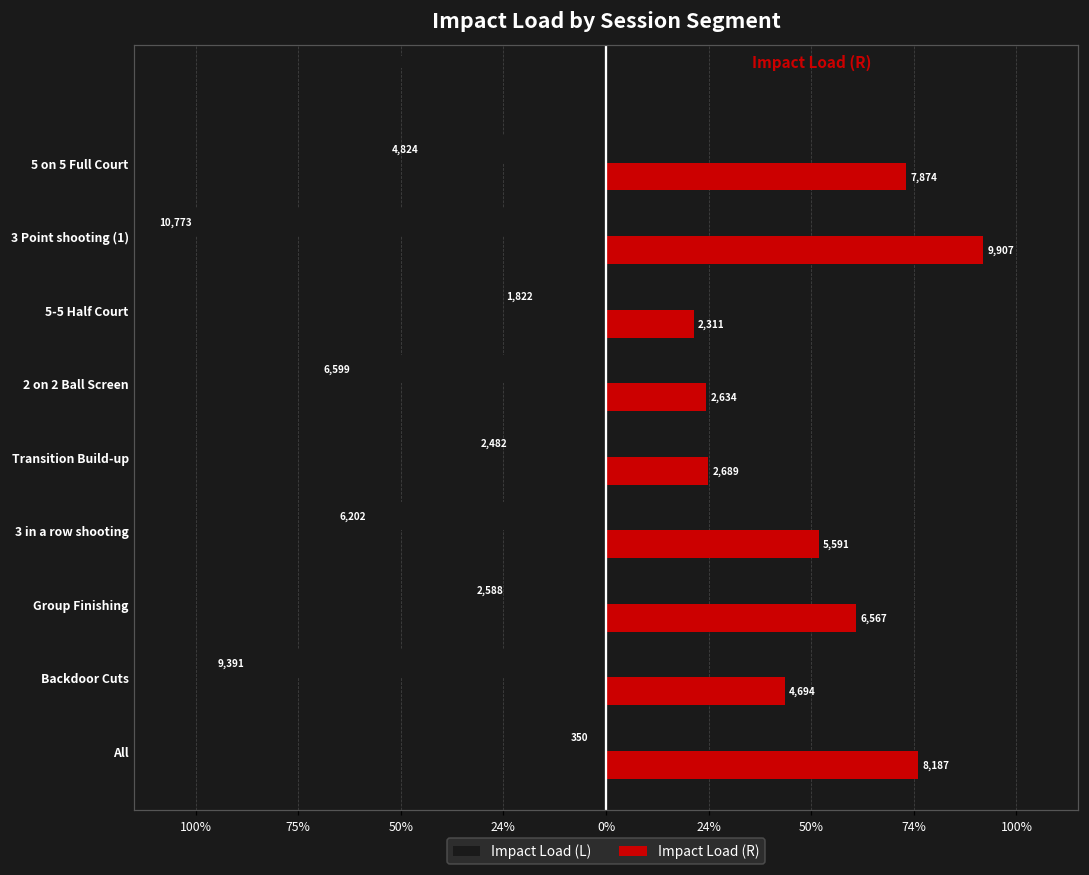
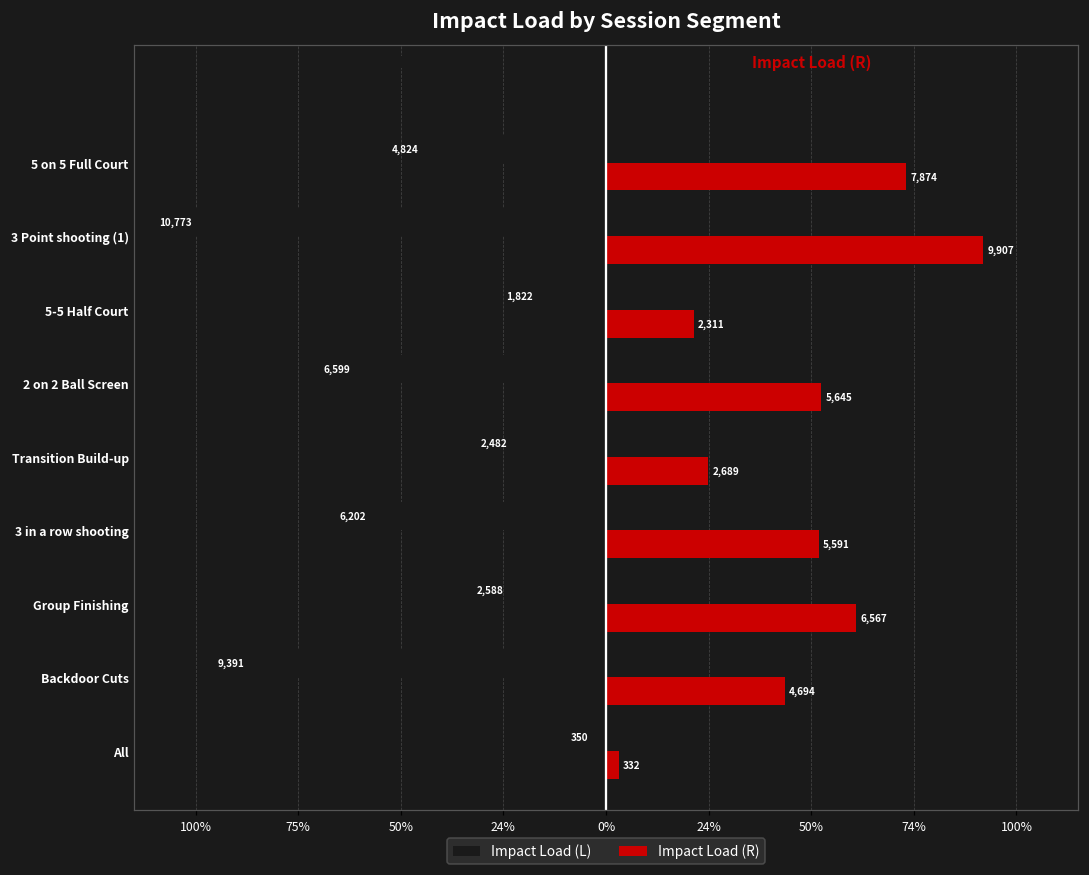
Impact Load (R), 2 on 2 Ball Screen: 2,634 -> 5,645
Impact Load (R), All: 8,187 -> 332
